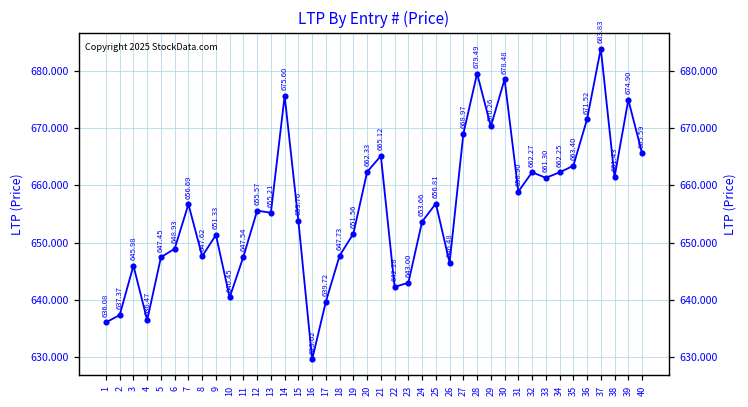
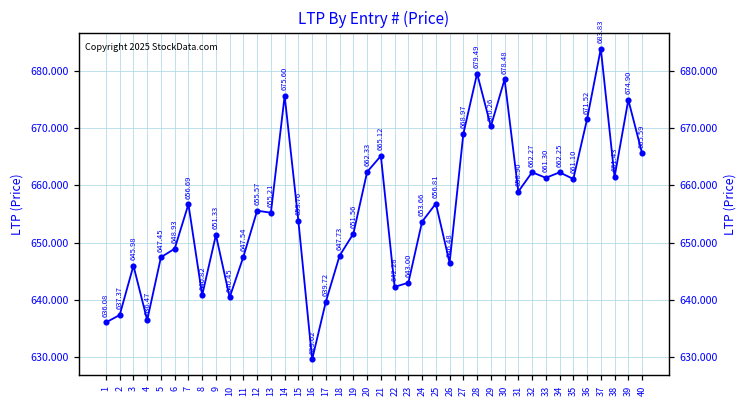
8: 647.62 -> 640.82
35: 663.40 -> 661.10
